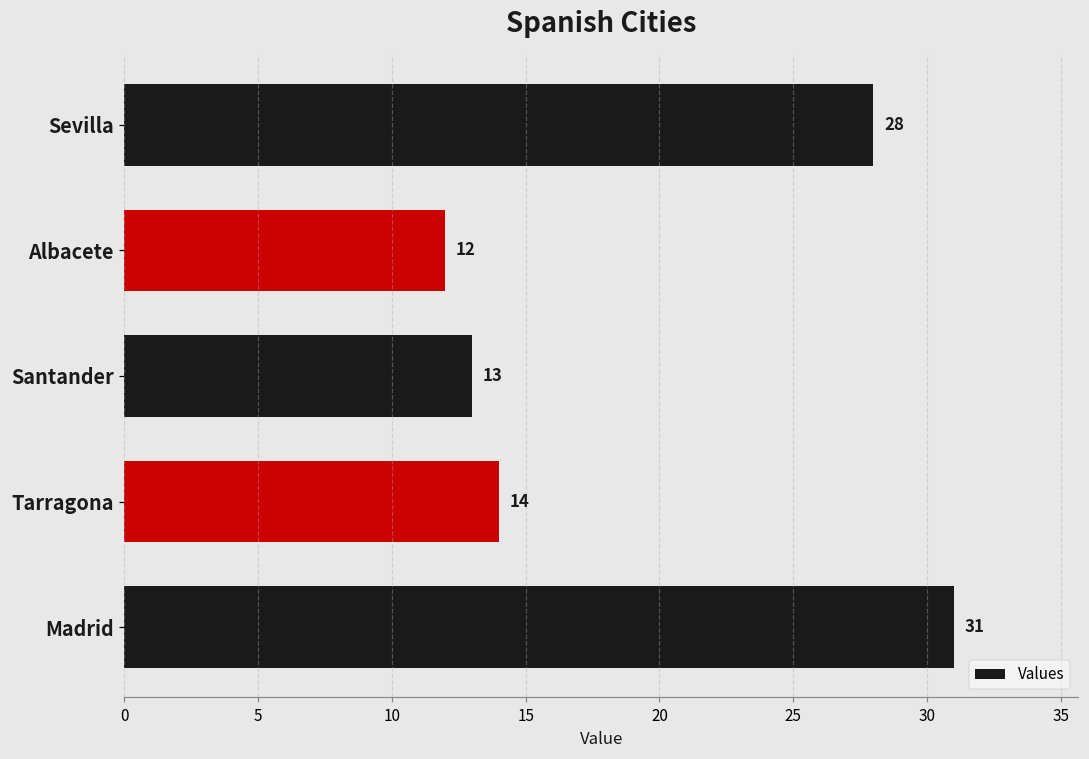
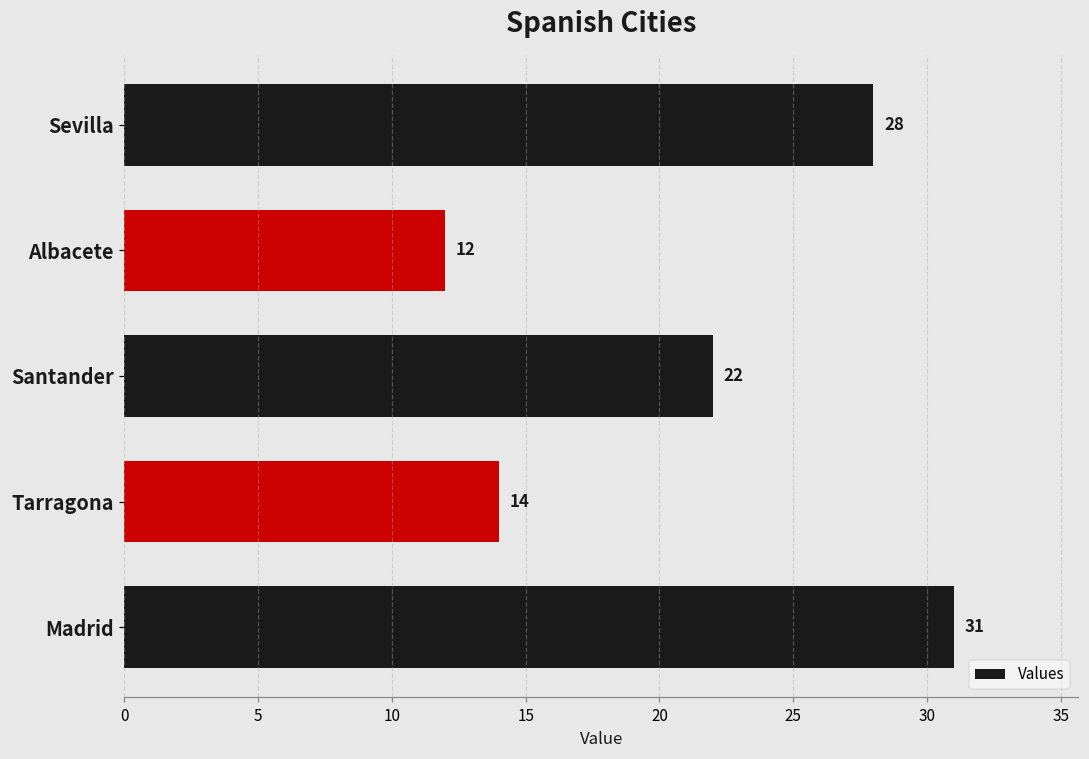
Santander: 13 -> 22
